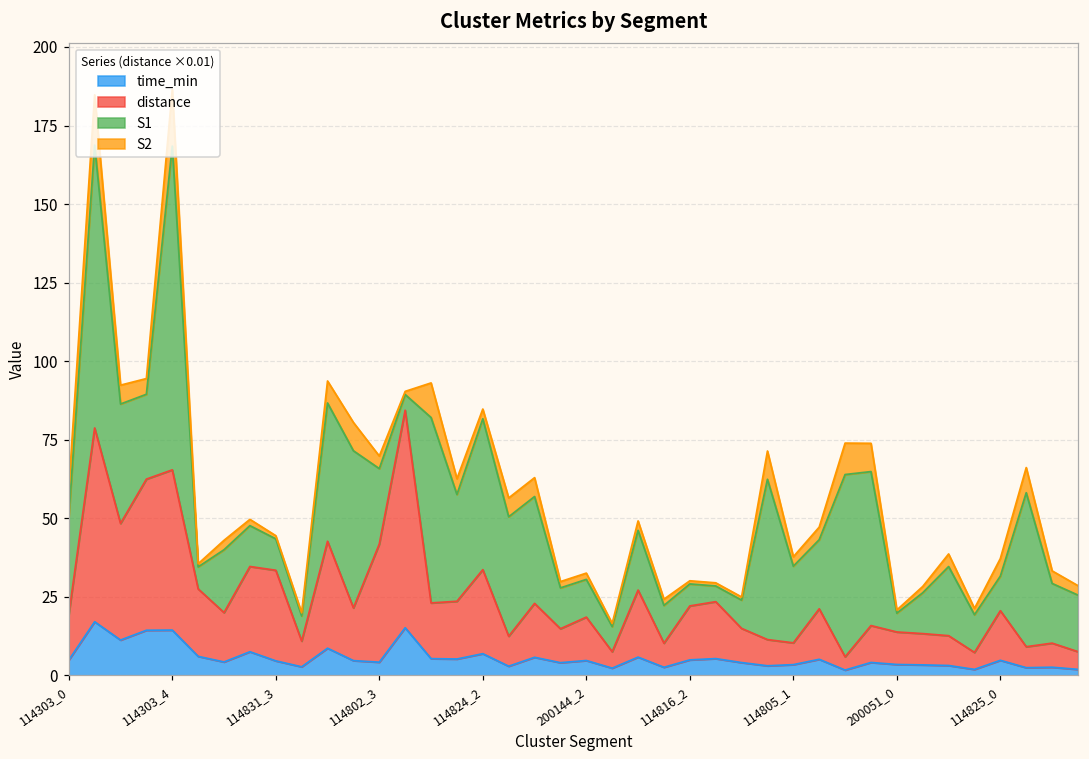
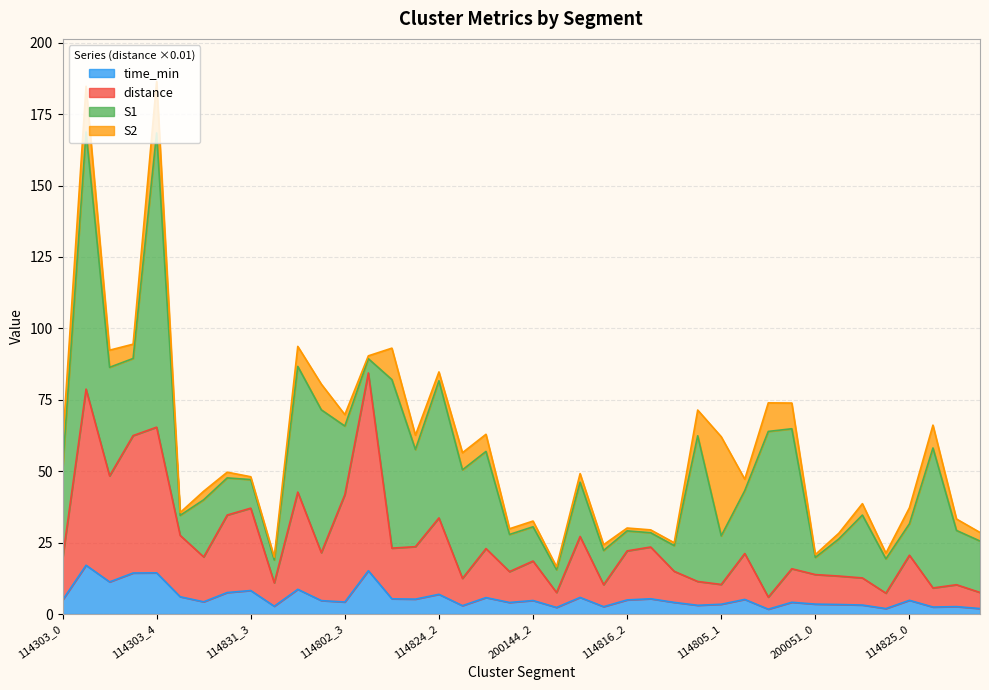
time_min, 114831_3: 5 -> 8
S1, 114805_1: 24 -> 17
S2, 114805_1: 3 -> 35
